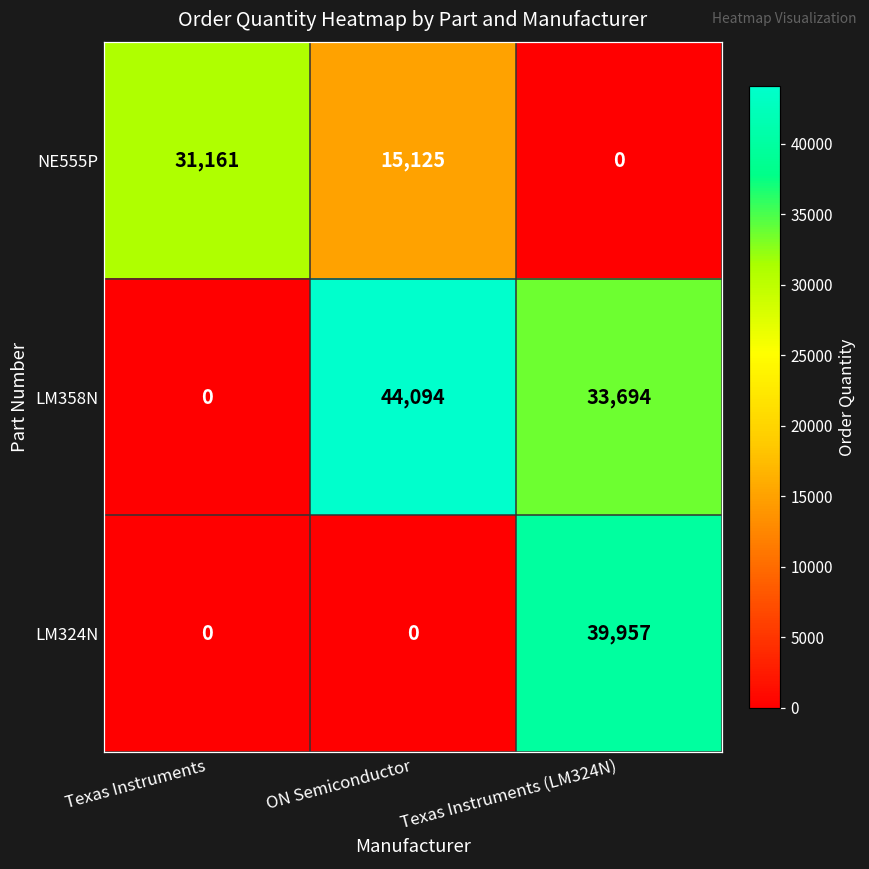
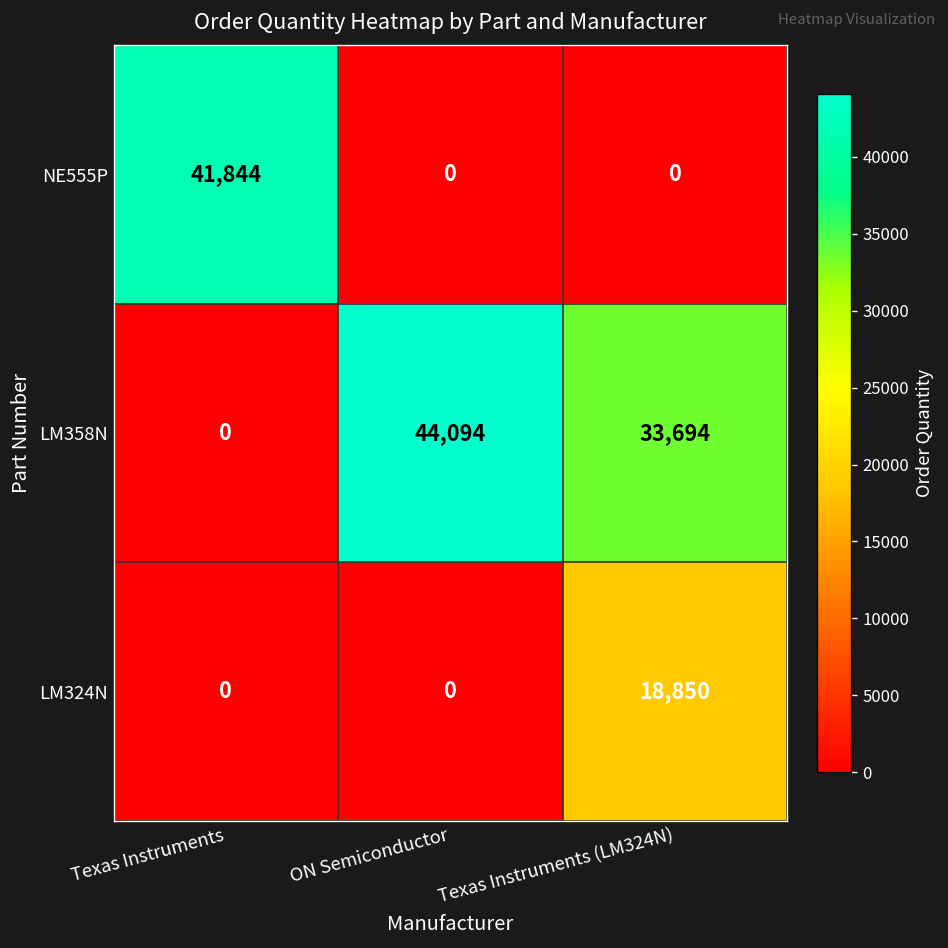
NE555P, Texas Instruments: 31,161 -> 41,844
NE555P, ON Semiconductor: 15,125 -> 0
LM324N, Texas Instruments (LM324N): 39,957 -> 18,850
